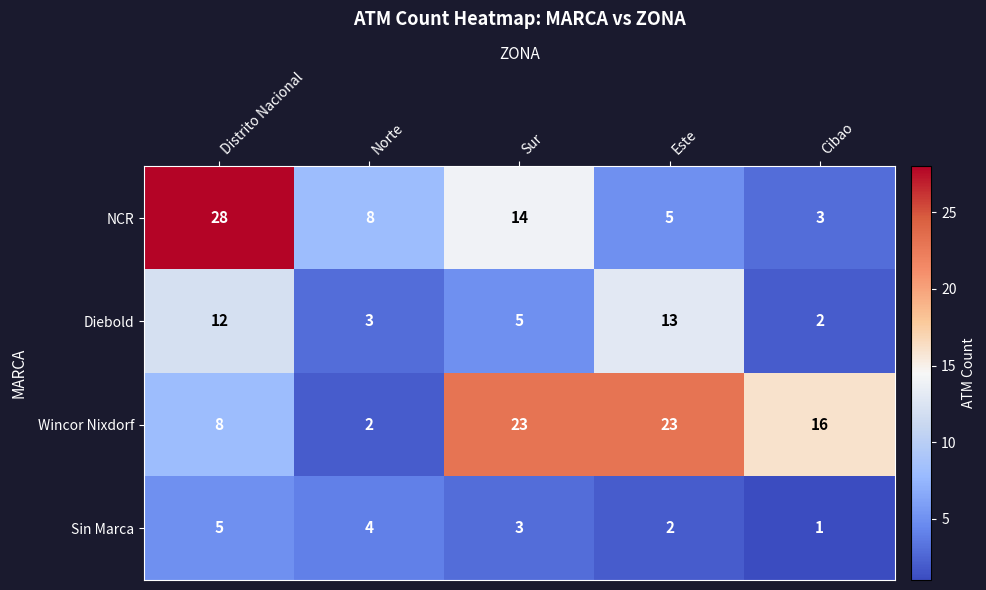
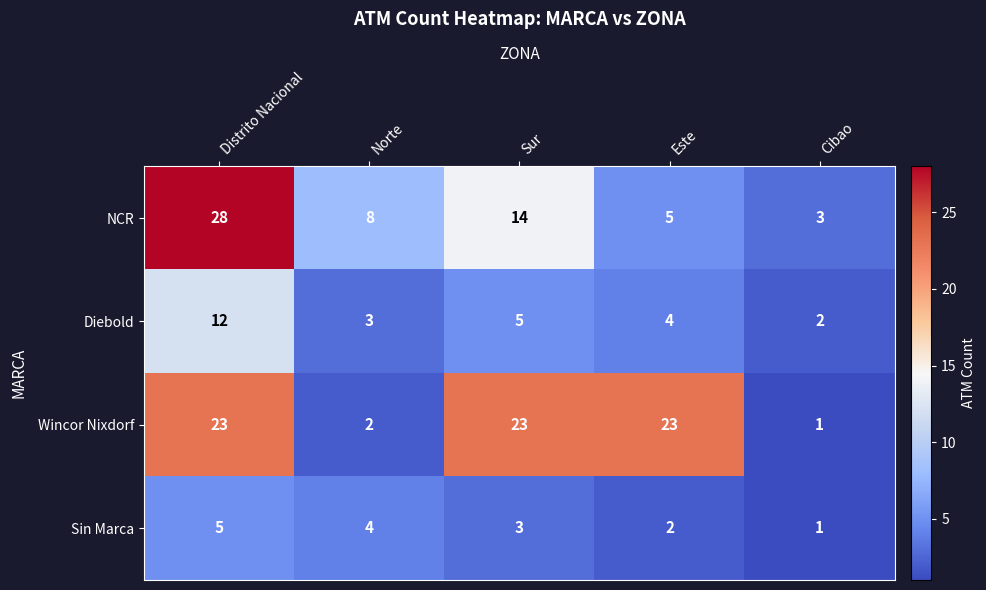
Diebold, Este: 13 -> 4
Wincor Nixdorf, Distrito Nacional: 8 -> 23
Wincor Nixdorf, Cibao: 16 -> 1
